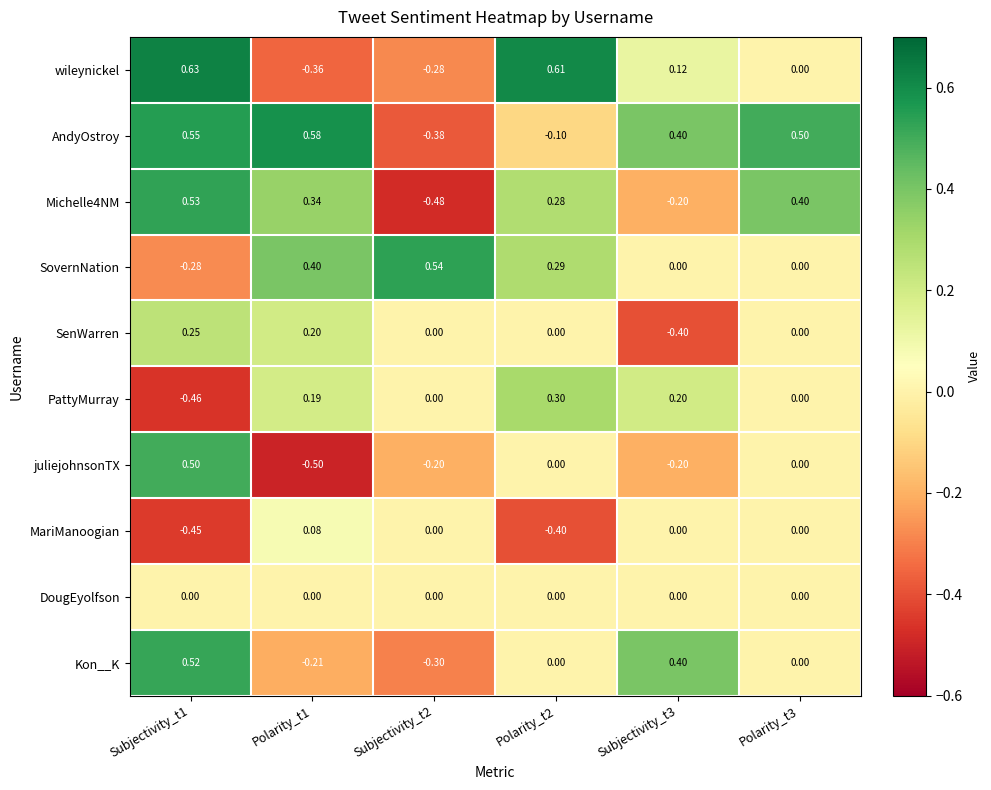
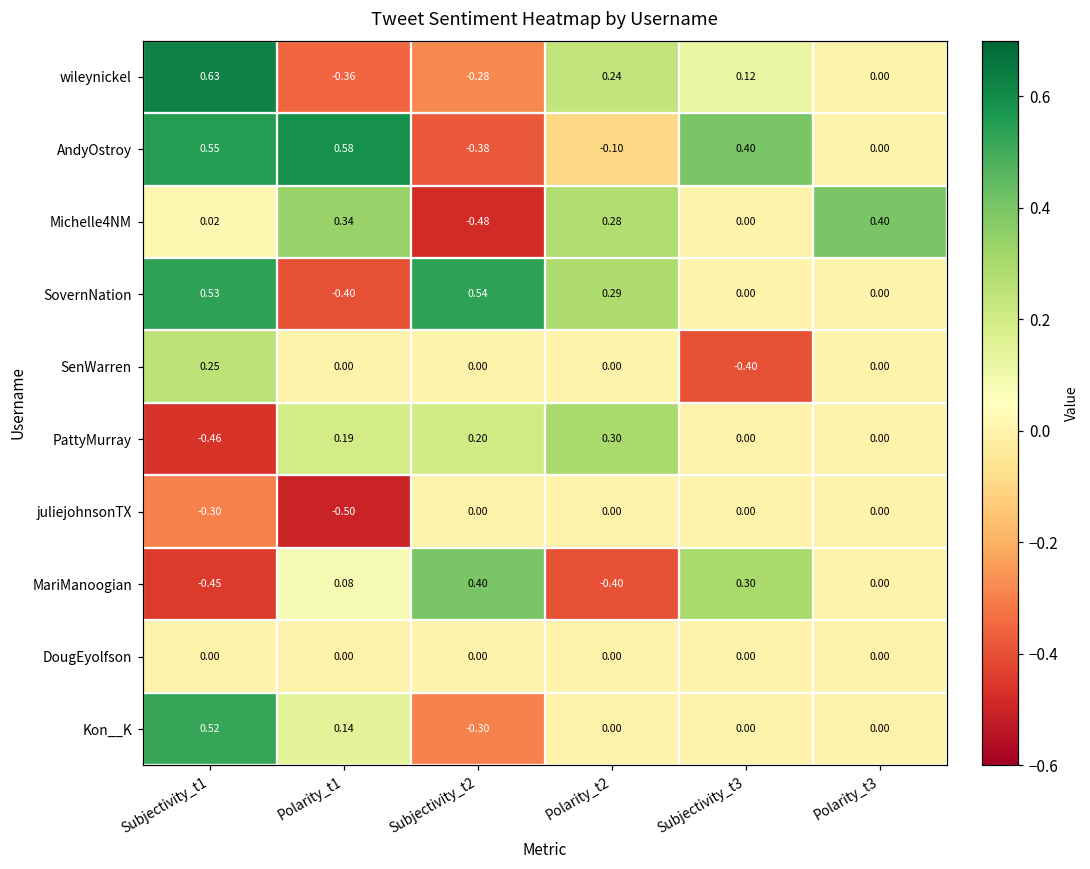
wileynickel, Polarity_t2: 0.61 -> 0.24
AndyOstroy, Polarity_t3: 0.50 -> 0.00
Michelle4NM, Subjectivity_t1: 0.53 -> 0.02
Michelle4NM, Subjectivity_t3: -0.20 -> 0.00
SovernNation, Subjectivity_t1: -0.28 -> 0.53
SovernNation, Polarity_t1: 0.40 -> -0.40
SenWarren, Polarity_t1: 0.20 -> 0.00
PattyMurray, Subjectivity_t2: 0.00 -> 0.20
PattyMurray, Subjectivity_t3: 0.20 -> 0.00
juliejohnsonTX, Subjectivity_t1: 0.50 -> -0.30
juliejohnsonTX, Subjectivity_t2: -0.20 -> 0.00
juliejohnsonTX, Subjectivity_t3: -0.20 -> 0.00
MariManoogian, Subjectivity_t2: 0.00 -> 0.40
MariManoogian, Subjectivity_t3: 0.00 -> 0.30
Kon__K, Polarity_t1: -0.21 -> 0.14
Kon__K, Subjectivity_t3: 0.40 -> 0.00
